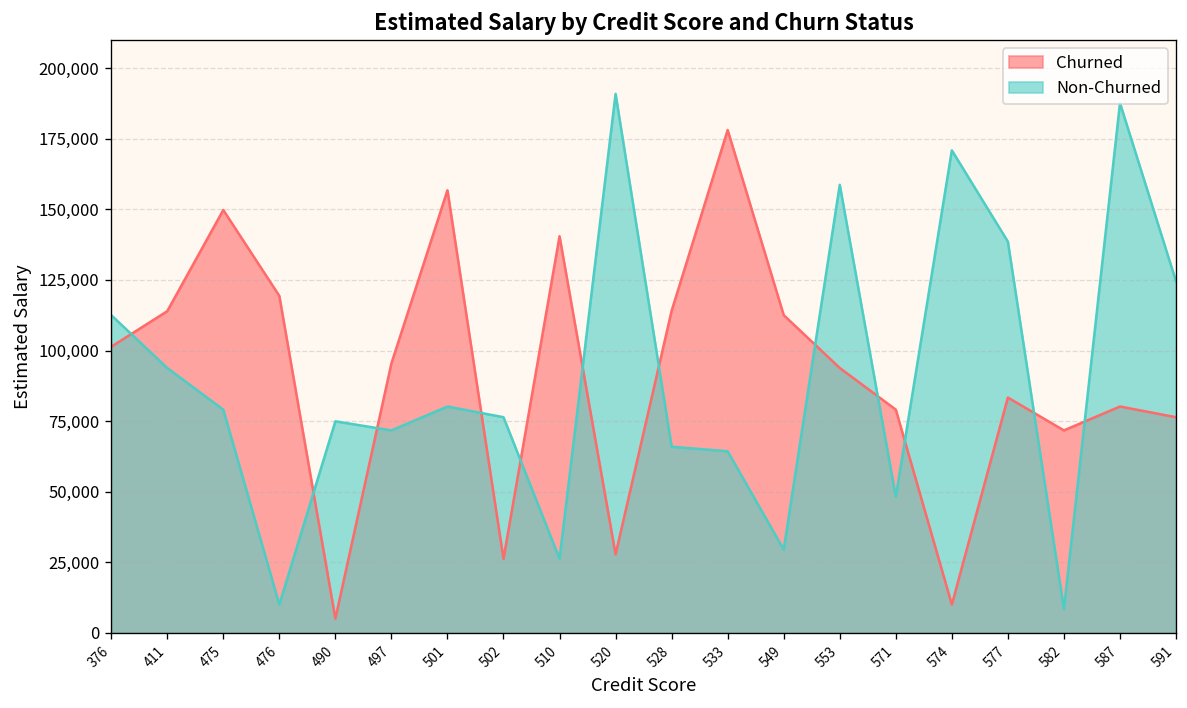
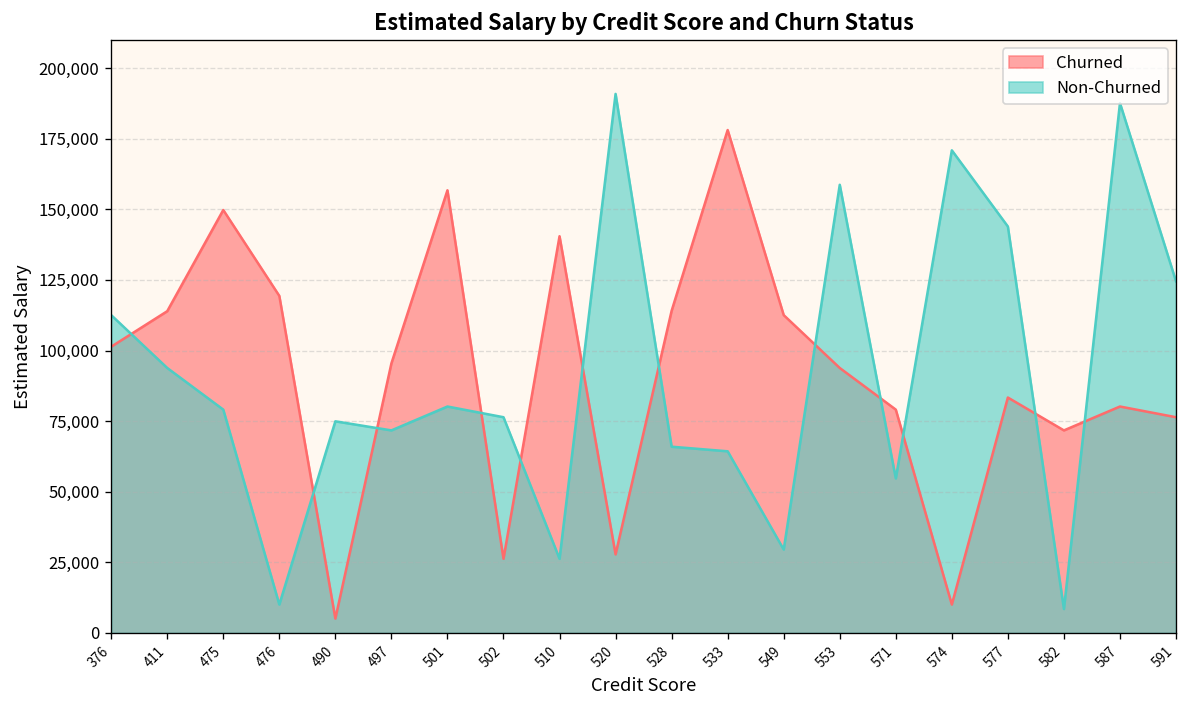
Non-Churned, 571: 48,000 -> 55,000
Non-Churned, 577: 139,000 -> 144,000
